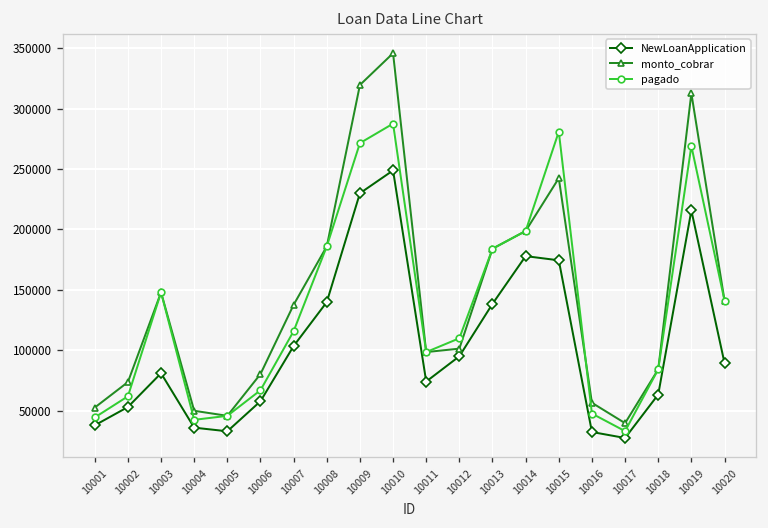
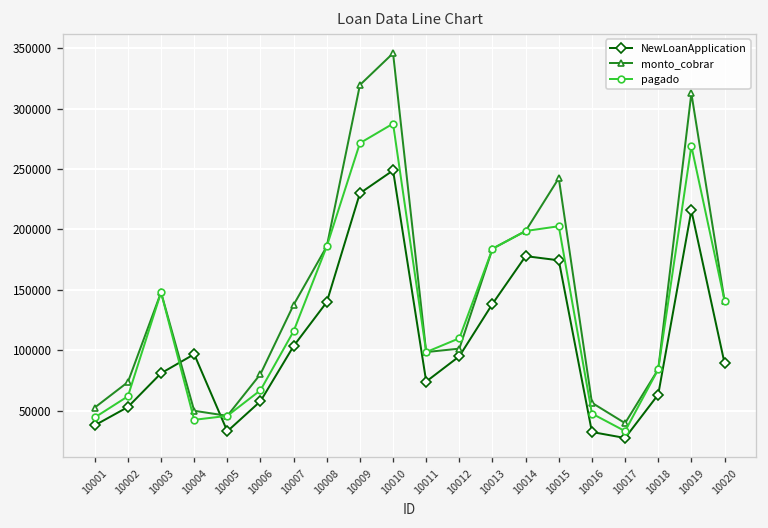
NewLoanApplication, 10004: 36000 -> 97000
pagado, 10015: 281000 -> 203000
